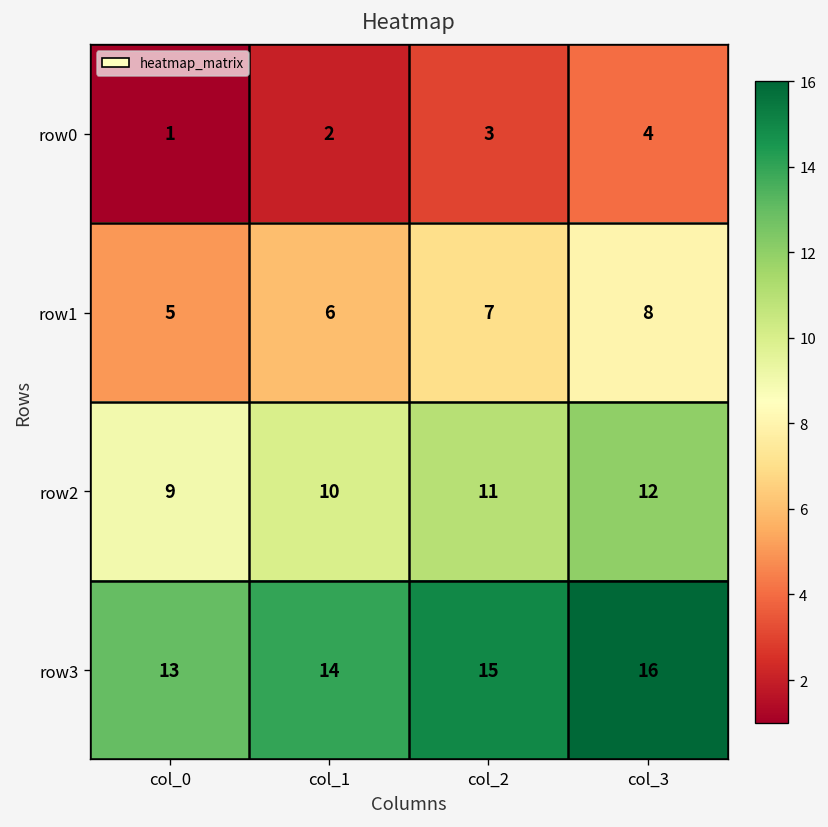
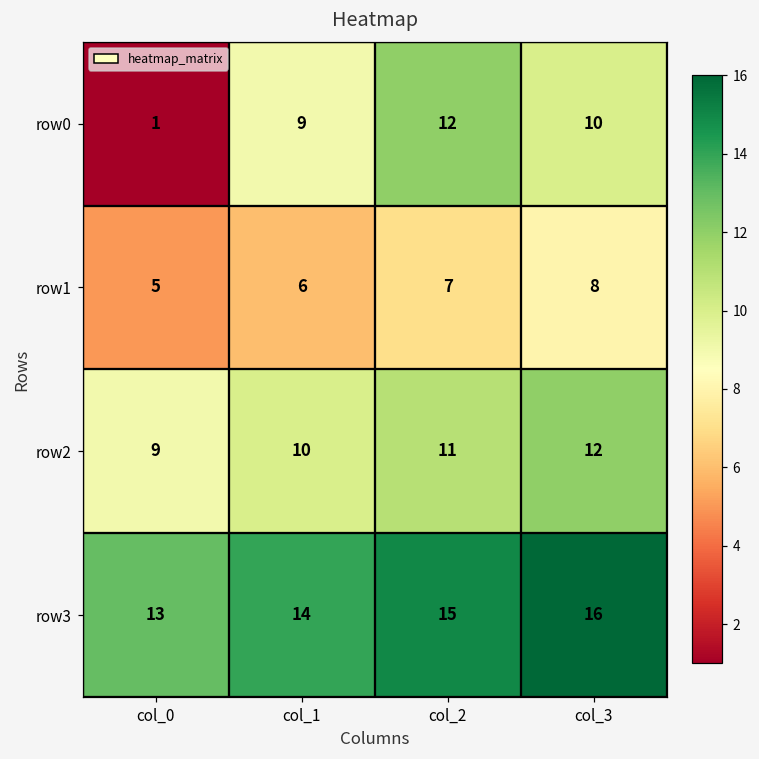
row0, col_1: 2 -> 9
row0, col_2: 3 -> 12
row0, col_3: 4 -> 10
